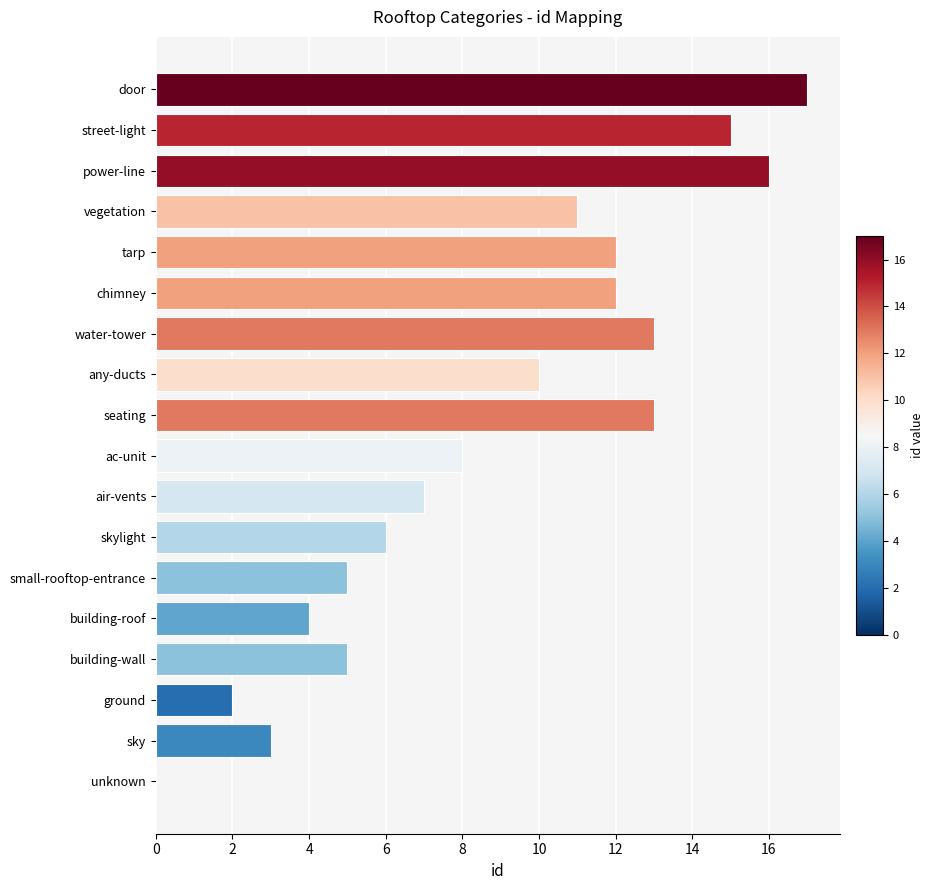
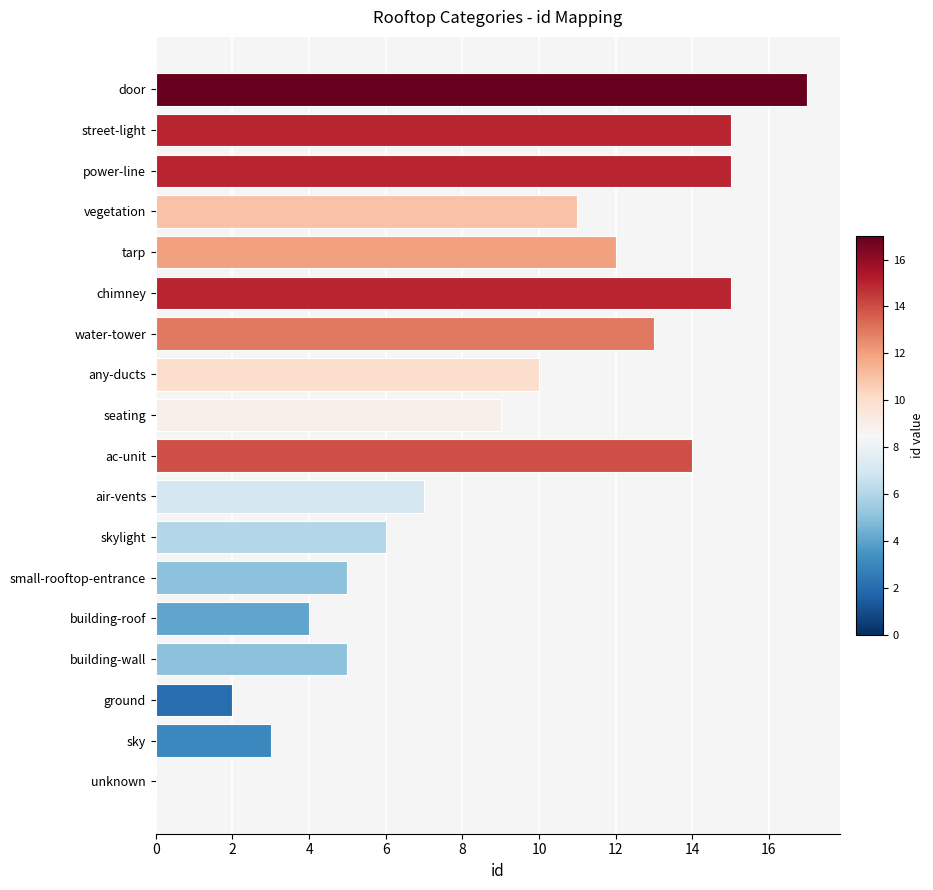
power-line: 16 -> 15
chimney: 12 -> 15
seating: 13 -> 9
ac-unit: 8 -> 14
